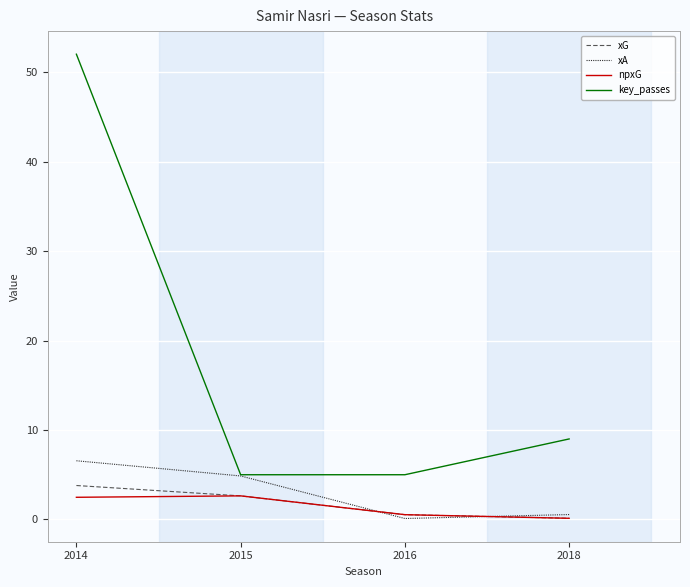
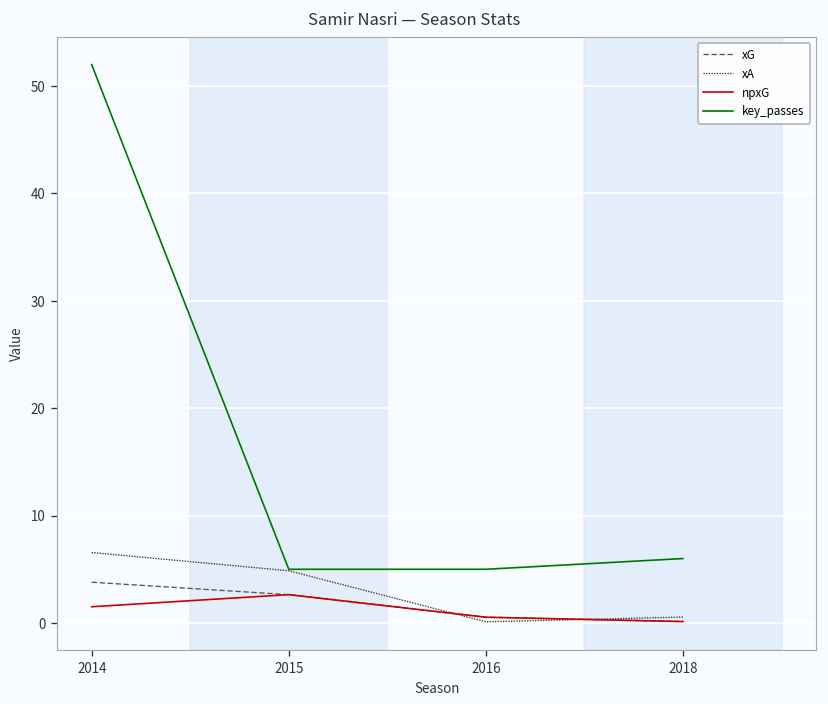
npxG, 2014: 2.5 -> 1.5
key_passes, 2018: 9 -> 6
